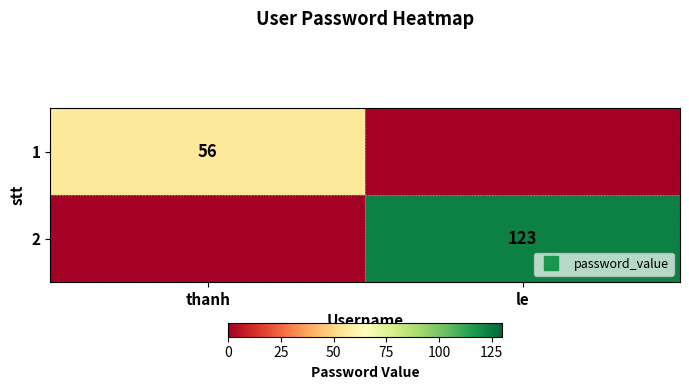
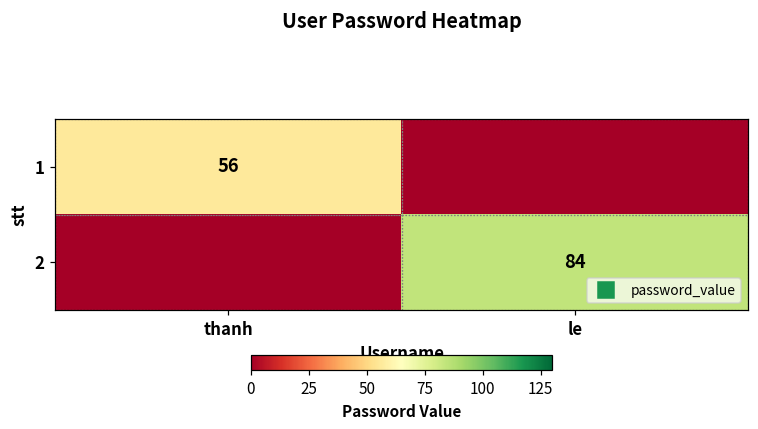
2, le: 123 -> 84
